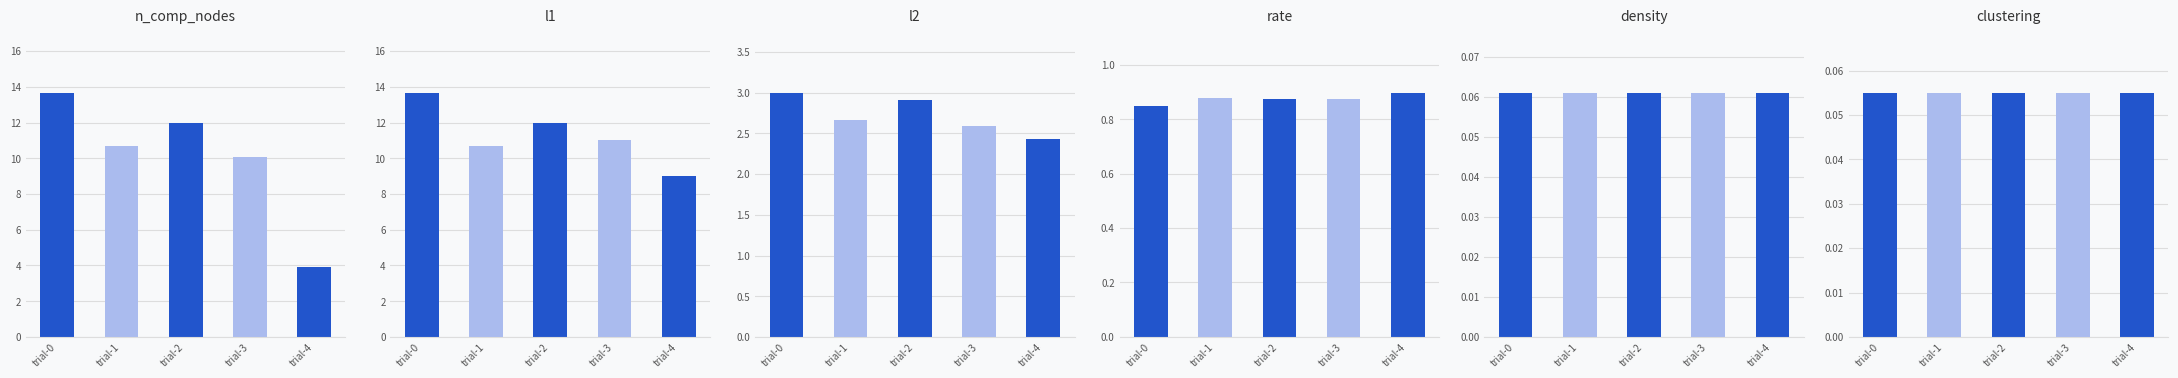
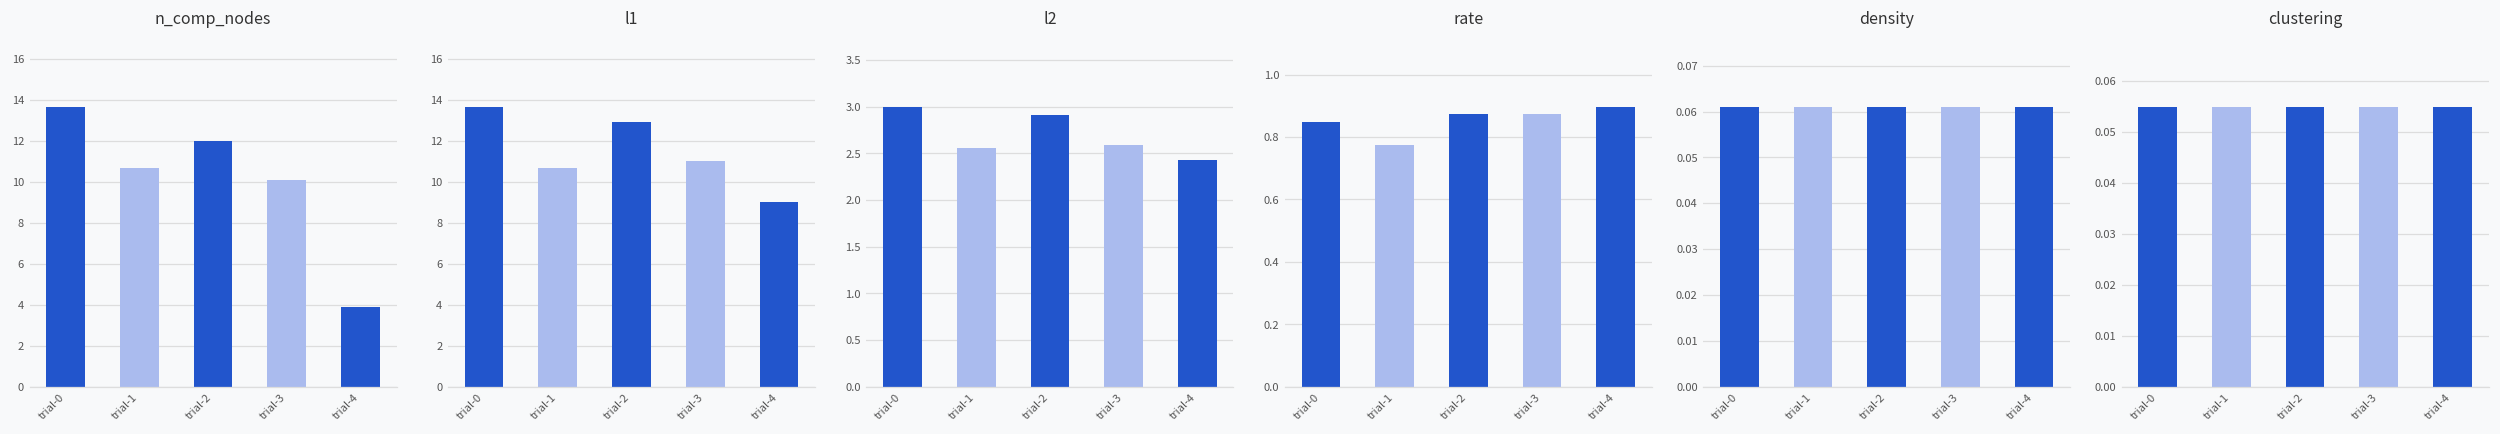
l1, trial-2: 12.0 -> 12.9
l2, trial-1: 2.7 -> 2.6
rate, trial-1: 0.88 -> 0.77
